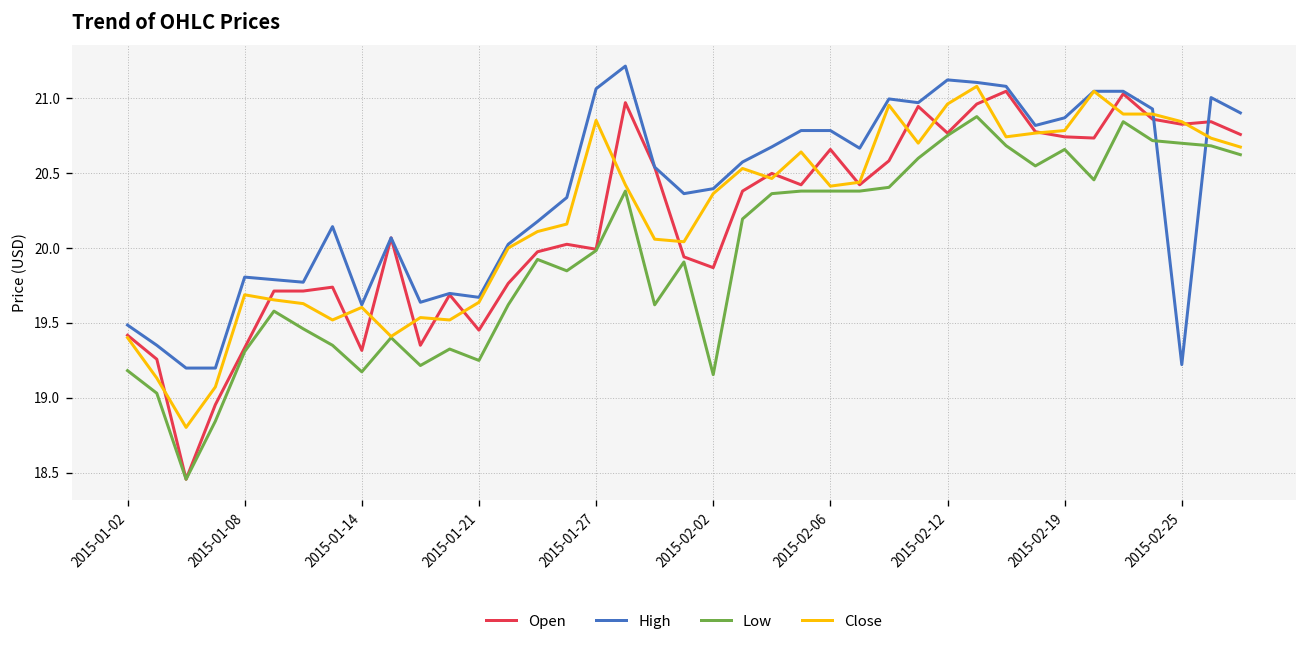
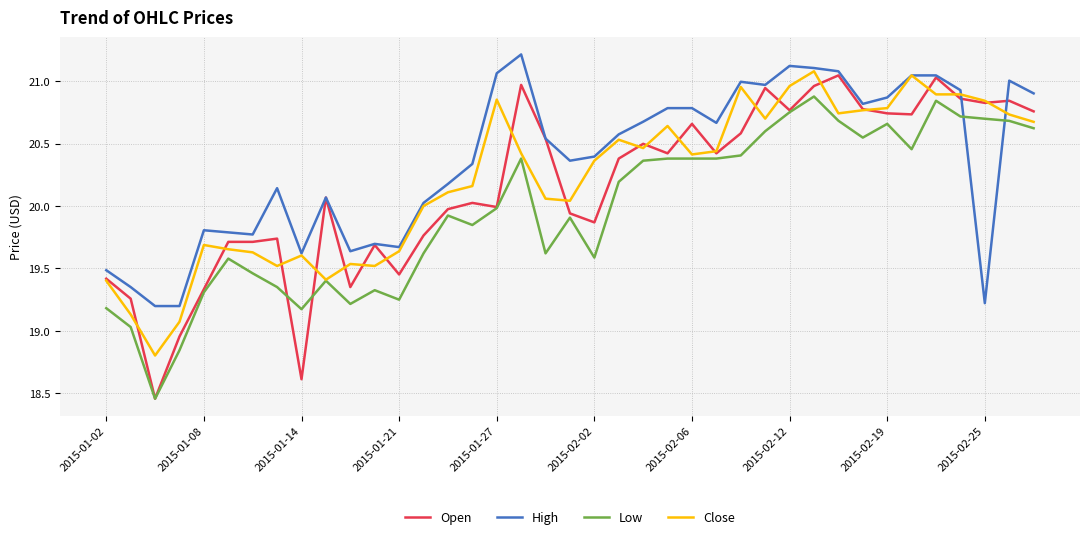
Open, 2015-01-14: 19.32 -> 18.61
Low, 2015-02-02: 19.16 -> 19.59
